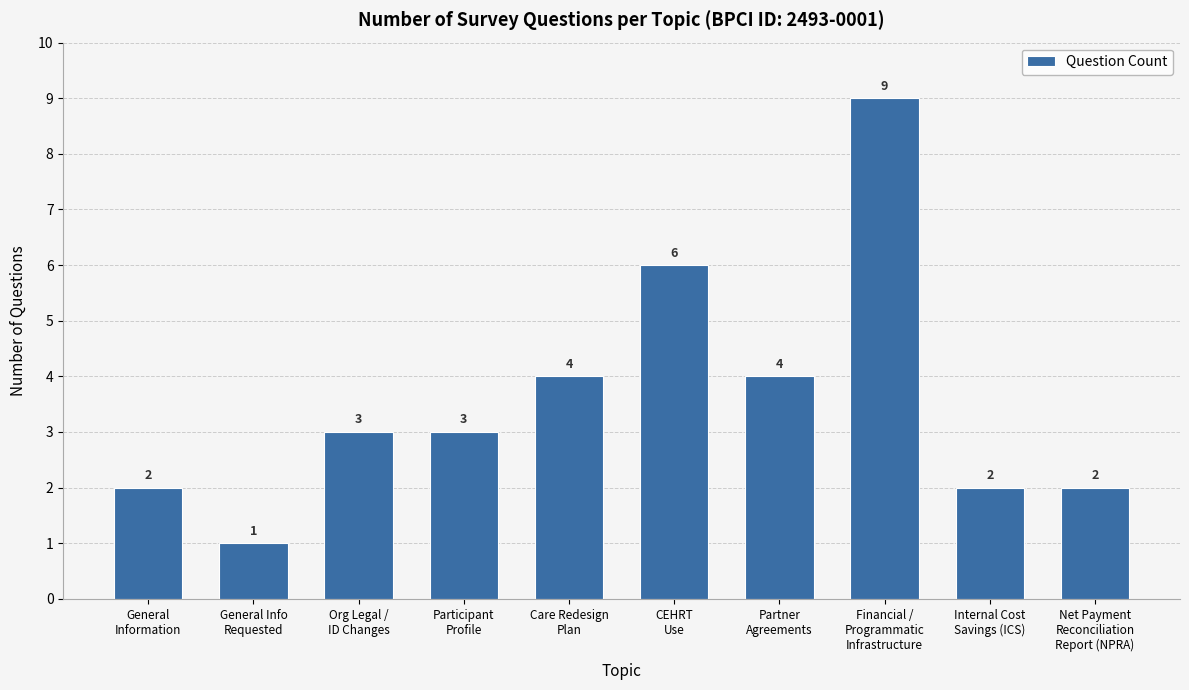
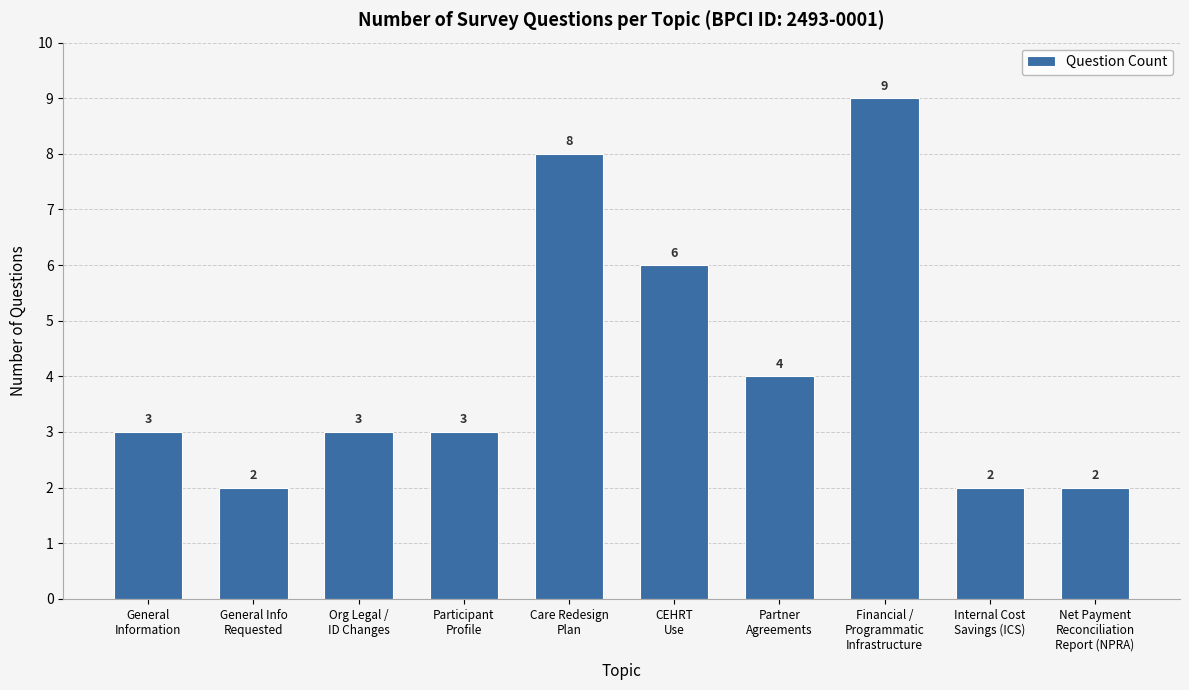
General Information: 2 -> 3
General Info Requested: 1 -> 2
Care Redesign Plan: 4 -> 8
